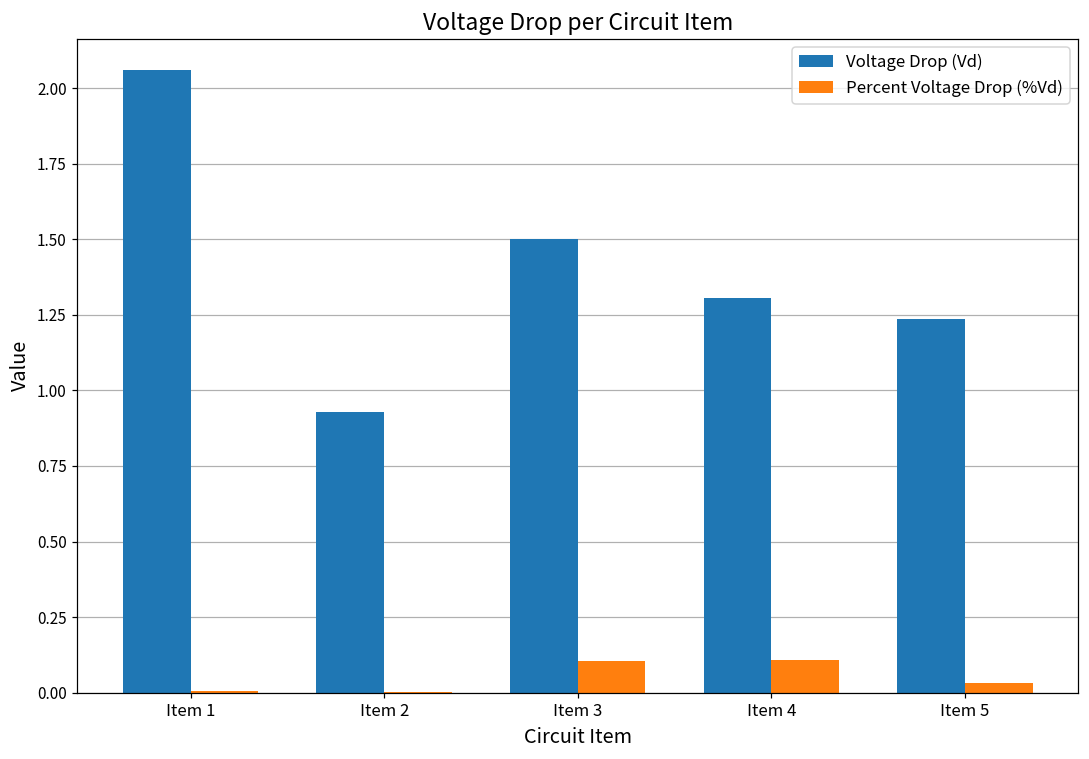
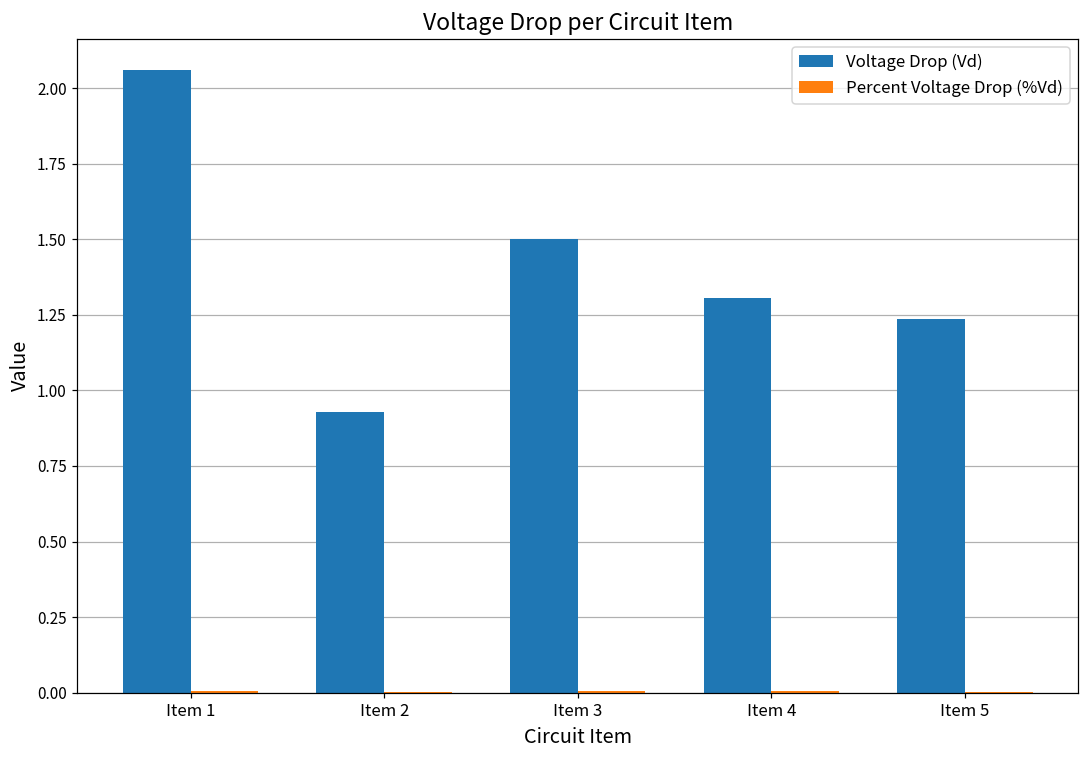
Percent Voltage Drop (%Vd), Item 3: 0.11 -> 0.01
Percent Voltage Drop (%Vd), Item 4: 0.11 -> 0.01
Percent Voltage Drop (%Vd), Item 5: 0.03 -> 0.00
